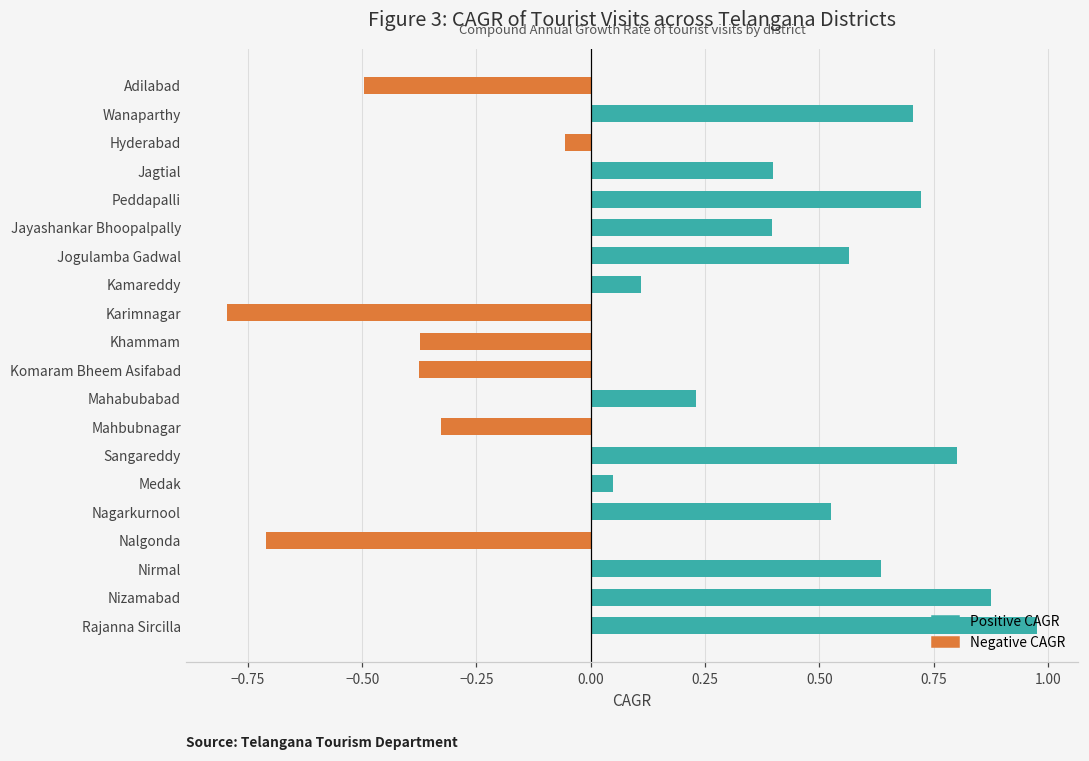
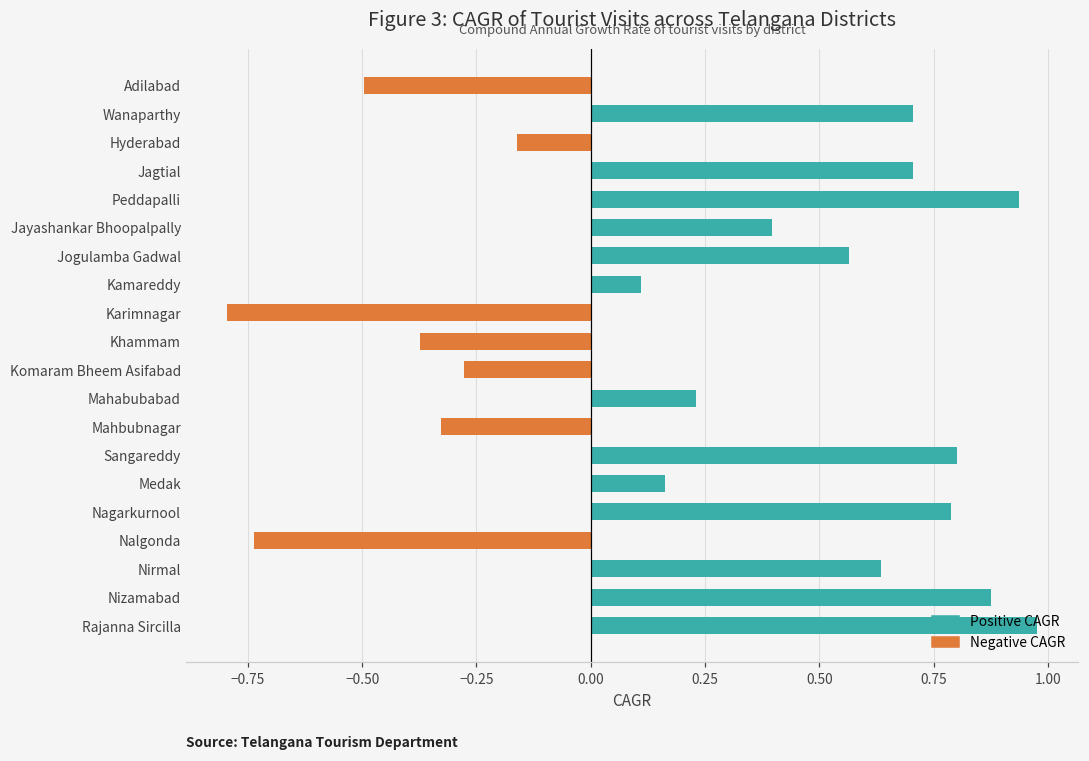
Hyderabad: -0.06 -> -0.16
Jagtial: 0.40 -> 0.70
Peddapalli: 0.72 -> 0.94
Komaram Bheem Asifabad: -0.38 -> -0.28
Medak: 0.05 -> 0.16
Nagarkurnool: 0.53 -> 0.79
Nalgonda: -0.71 -> -0.74
